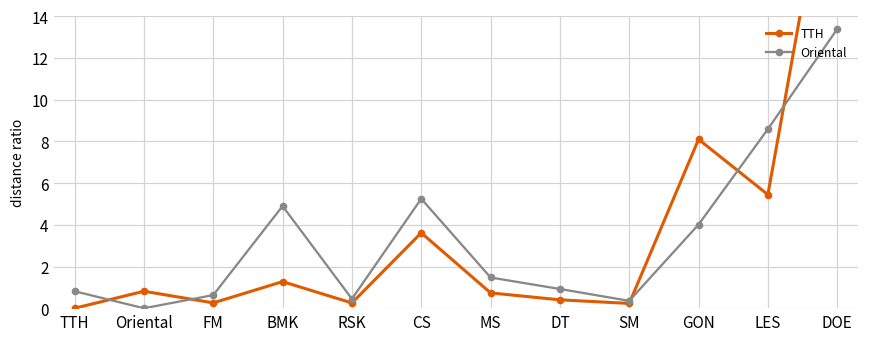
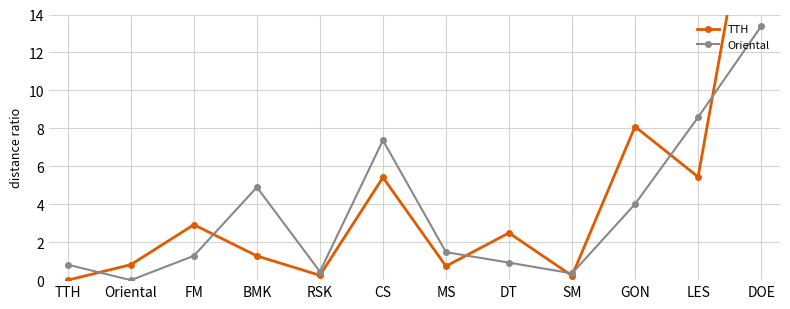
TTH, FM: 0.3 -> 2.9
Oriental, FM: 0.6 -> 1.3
TTH, CS: 3.6 -> 5.4
Oriental, CS: 5.2 -> 7.4
TTH, DT: 0.4 -> 2.5
